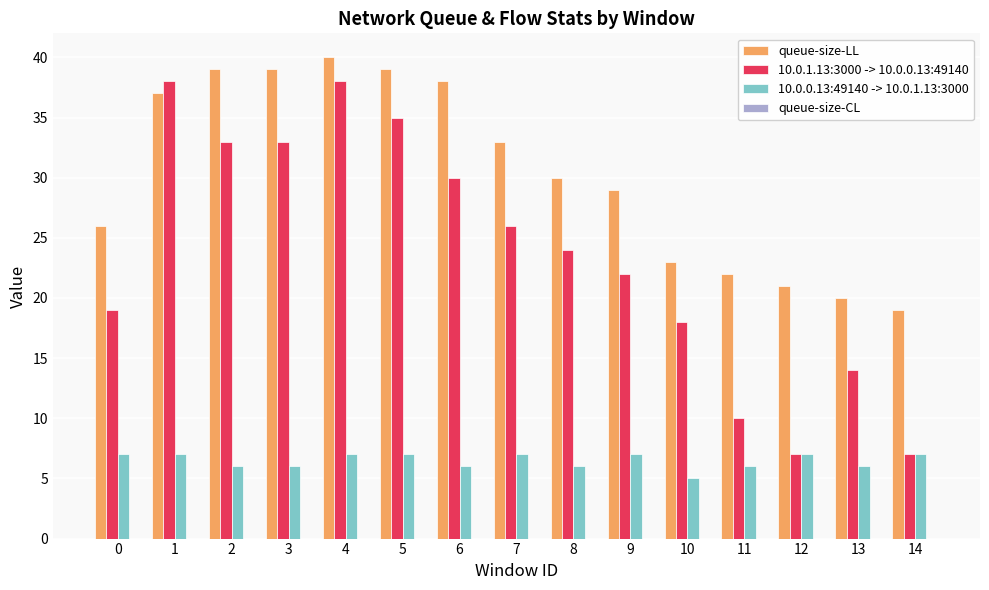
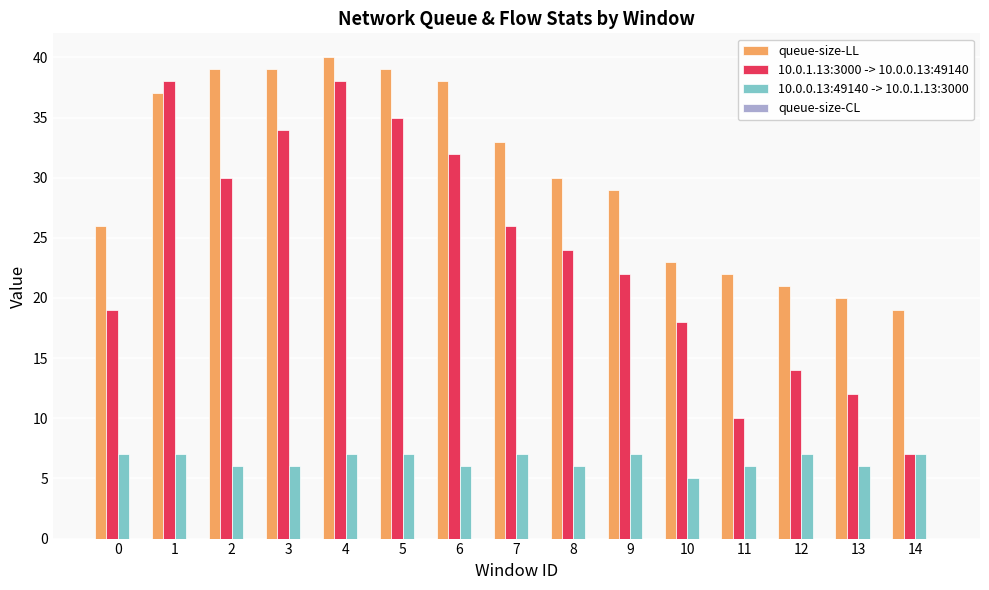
10.0.1.13:3000 -> 10.0.0.13:49140, 2: 33 -> 30
10.0.1.13:3000 -> 10.0.0.13:49140, 3: 33 -> 34
10.0.1.13:3000 -> 10.0.0.13:49140, 6: 30 -> 32
10.0.1.13:3000 -> 10.0.0.13:49140, 12: 7 -> 14
10.0.1.13:3000 -> 10.0.0.13:49140, 13: 14 -> 12
